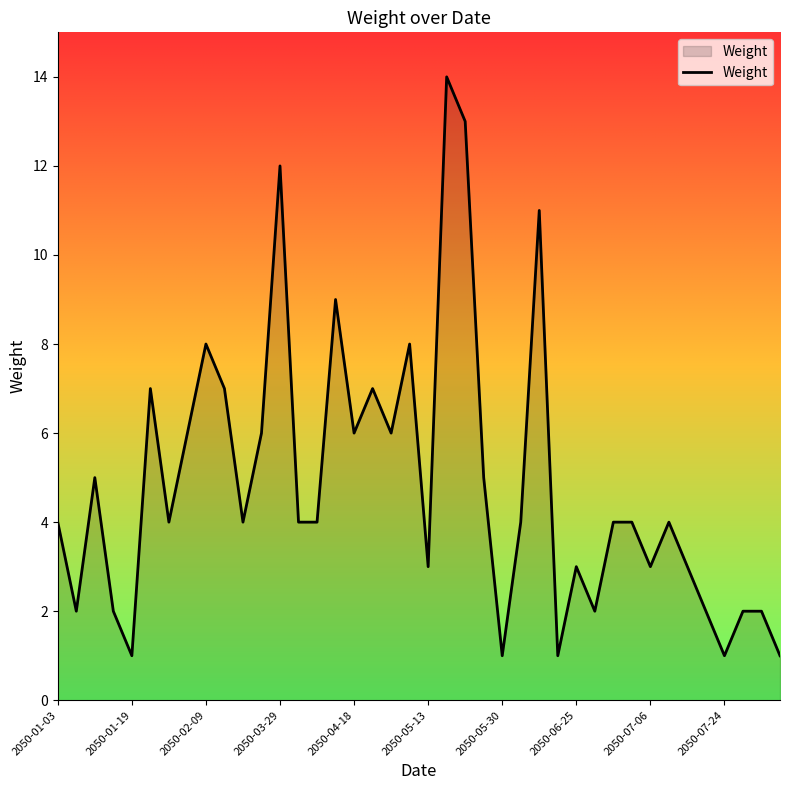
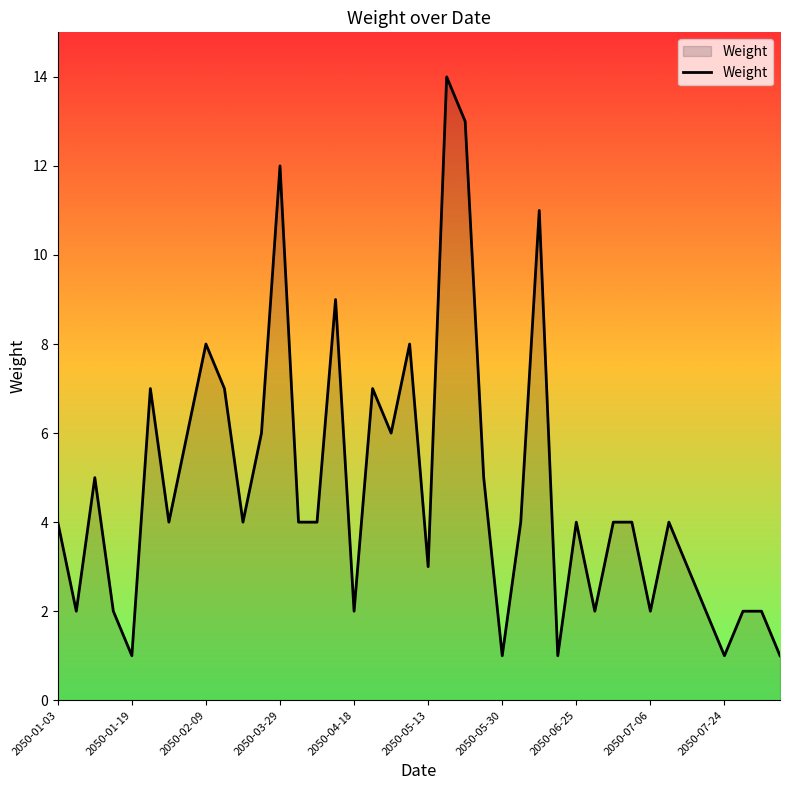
2050-04-18: 6 -> 2
2050-06-25: 3 -> 4
2050-07-06: 3 -> 2
